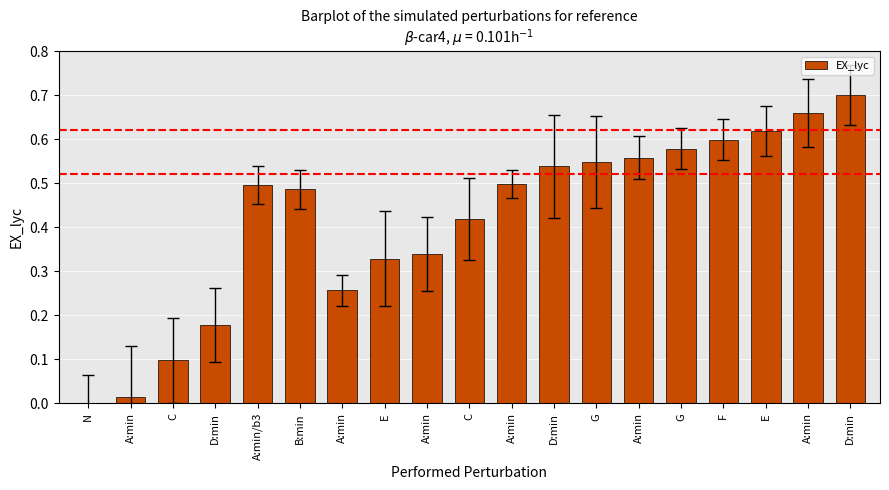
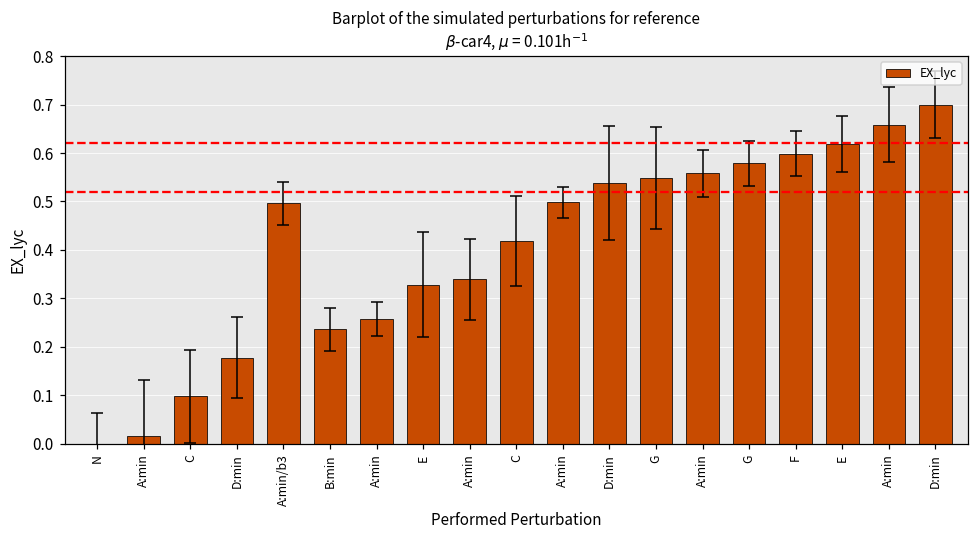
EX_lyc, B:min: 0.49 -> 0.24
